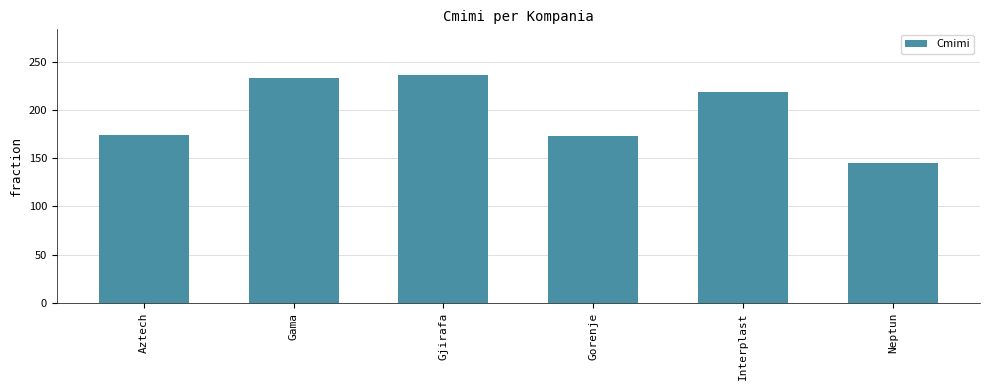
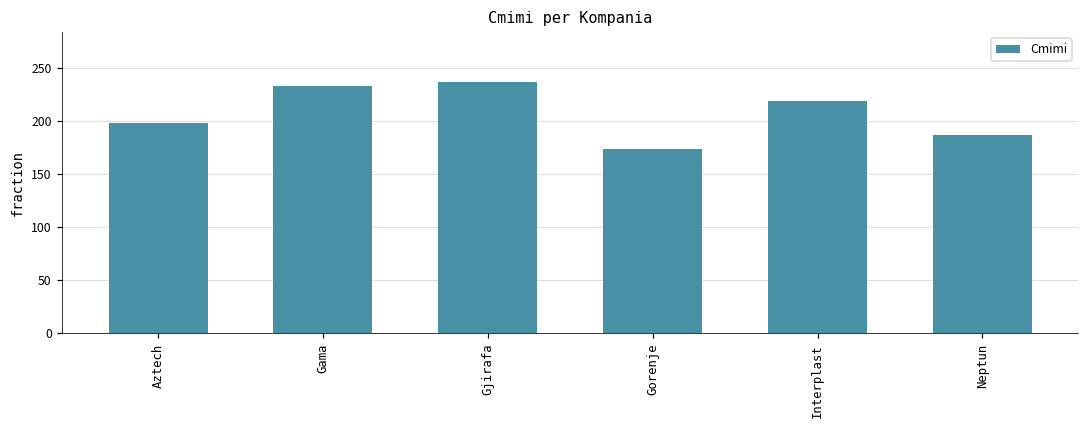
Aztech: 170 -> 200
Neptun: 150 -> 190
